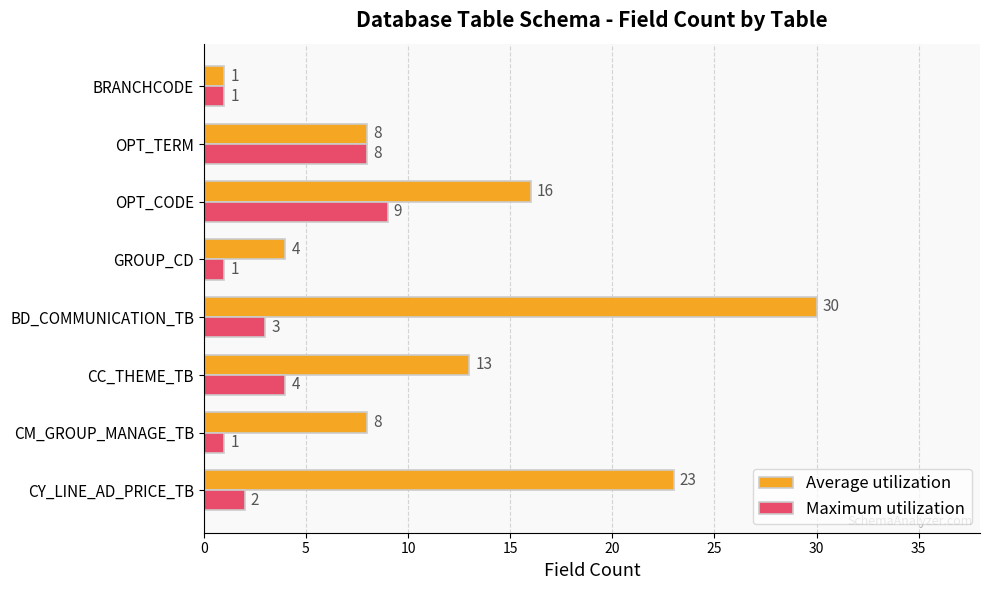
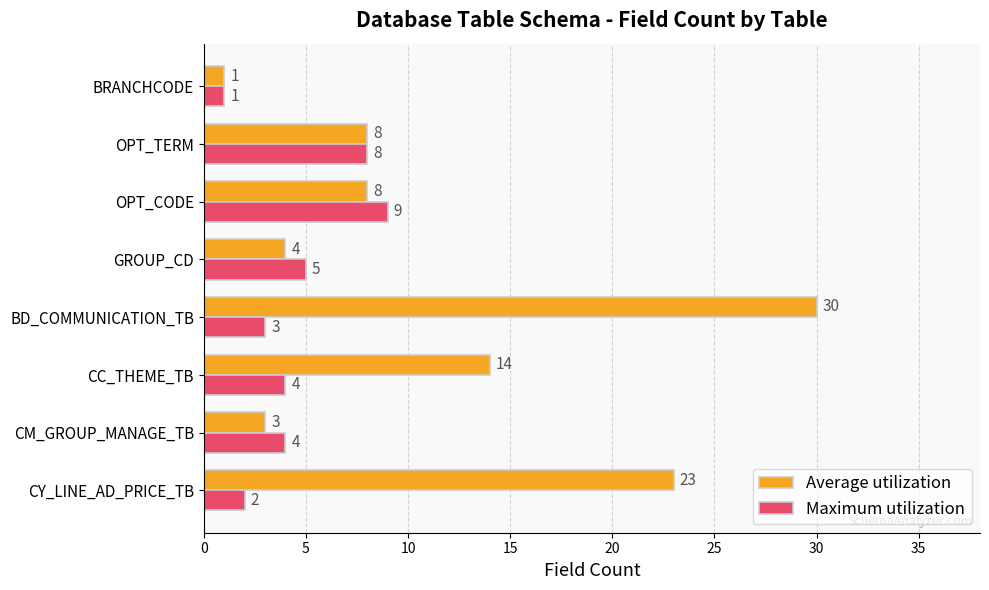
Average utilization, OPT_CODE: 16 -> 8
Maximum utilization, GROUP_CD: 1 -> 5
Average utilization, CC_THEME_TB: 13 -> 14
Average utilization, CM_GROUP_MANAGE_TB: 8 -> 3
Maximum utilization, CM_GROUP_MANAGE_TB: 1 -> 4
